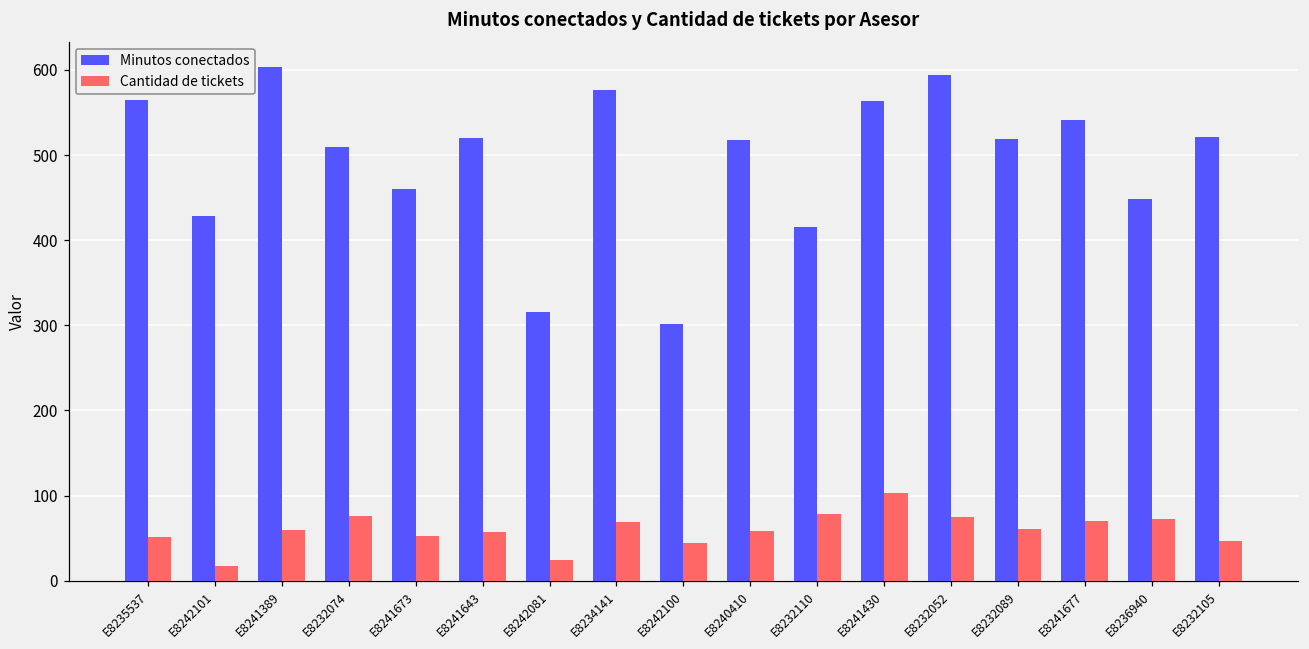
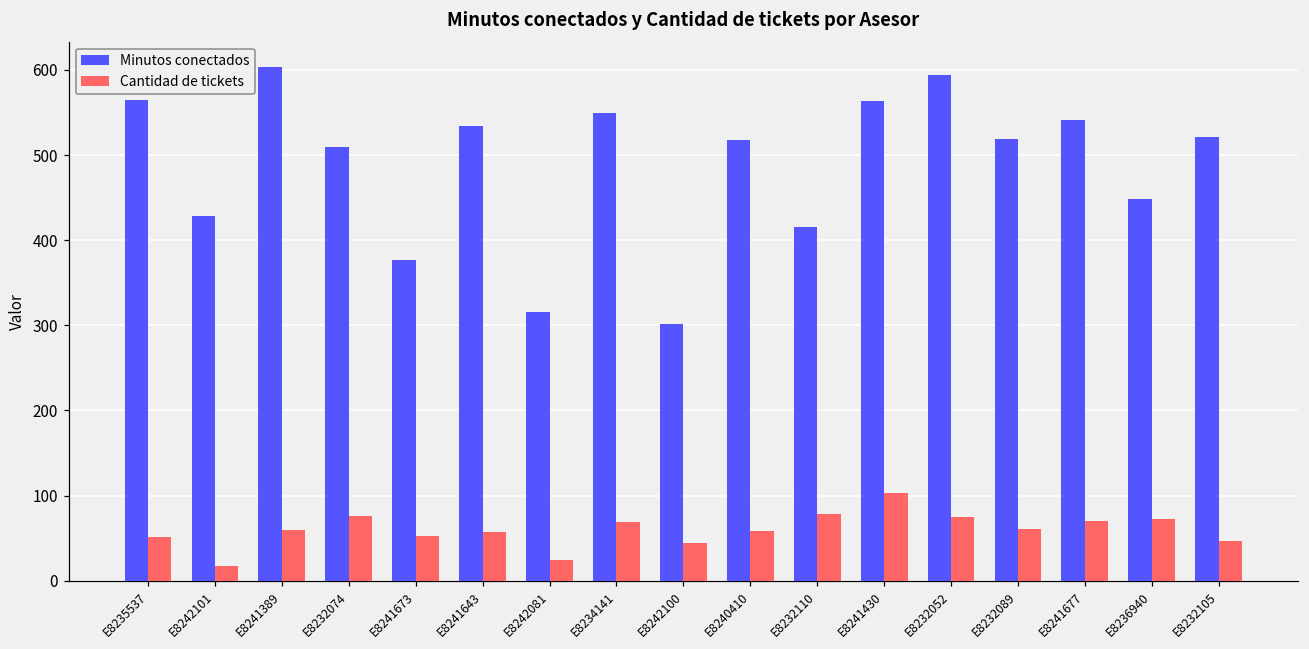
Minutos conectados, E8241673: 460 -> 380
Minutos conectados, E8241643: 520 -> 530
Minutos conectados, E8234141: 580 -> 550
